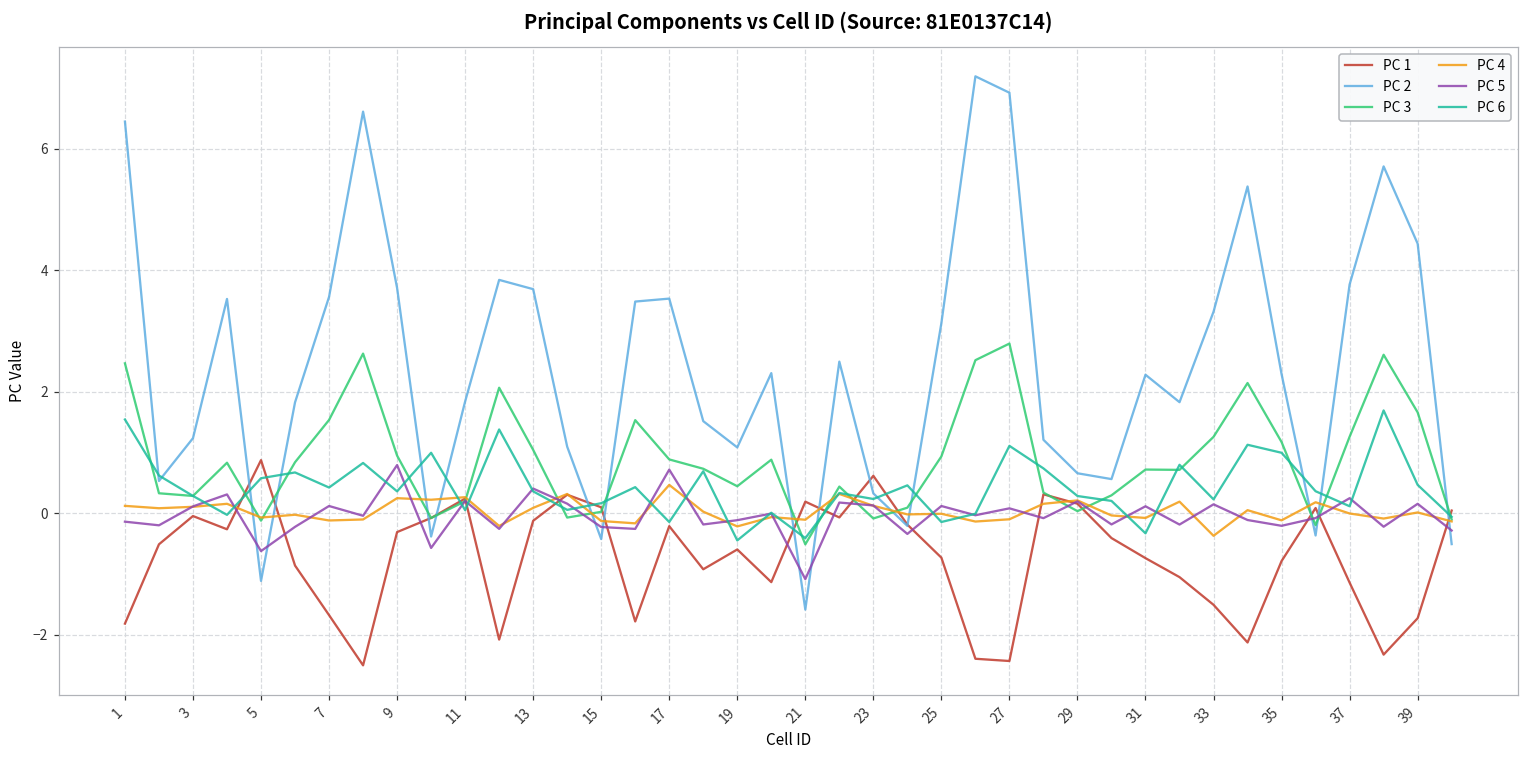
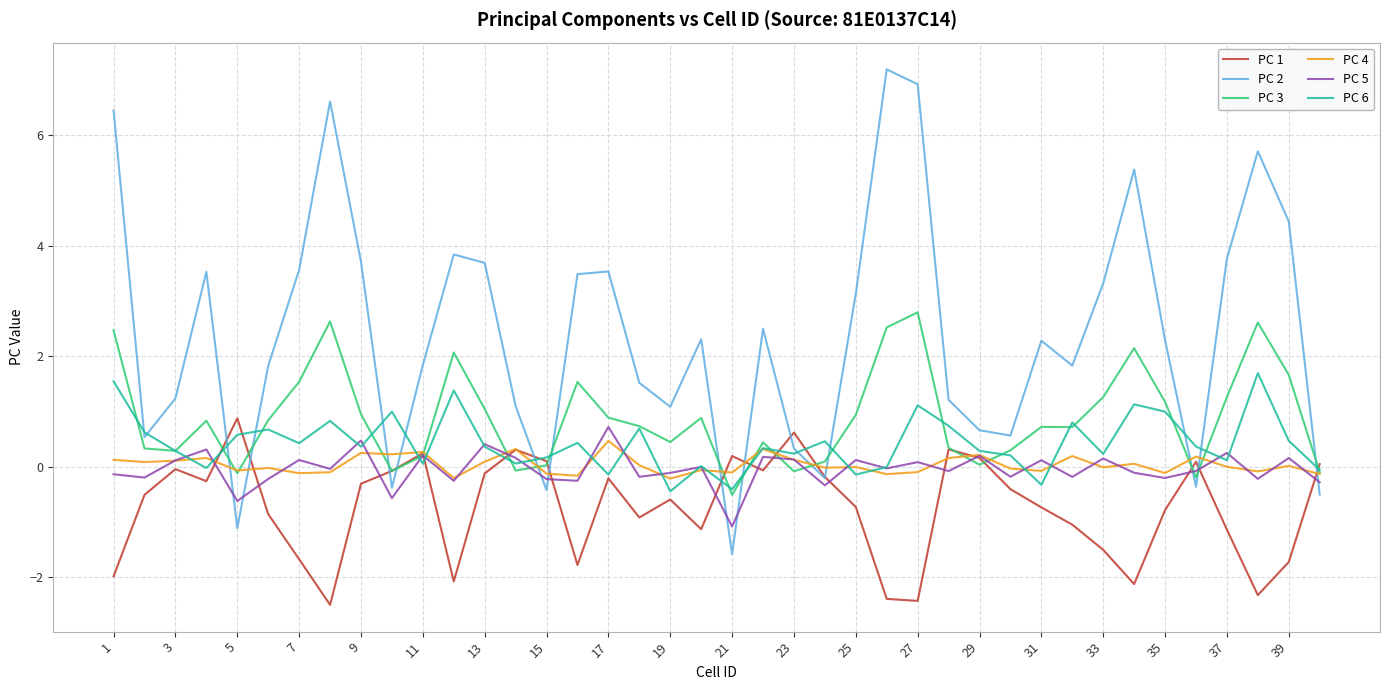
PC 1, 1: -1.8 -> -2.0
PC 5, 9: 0.8 -> 0.5
PC 4, 33: -0.4 -> 0.0
